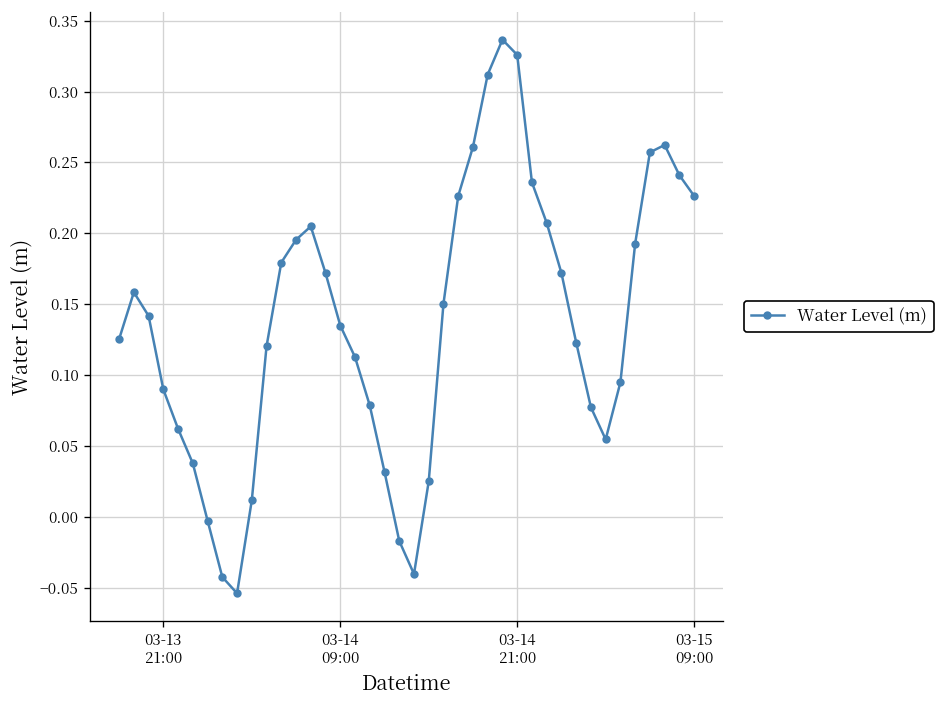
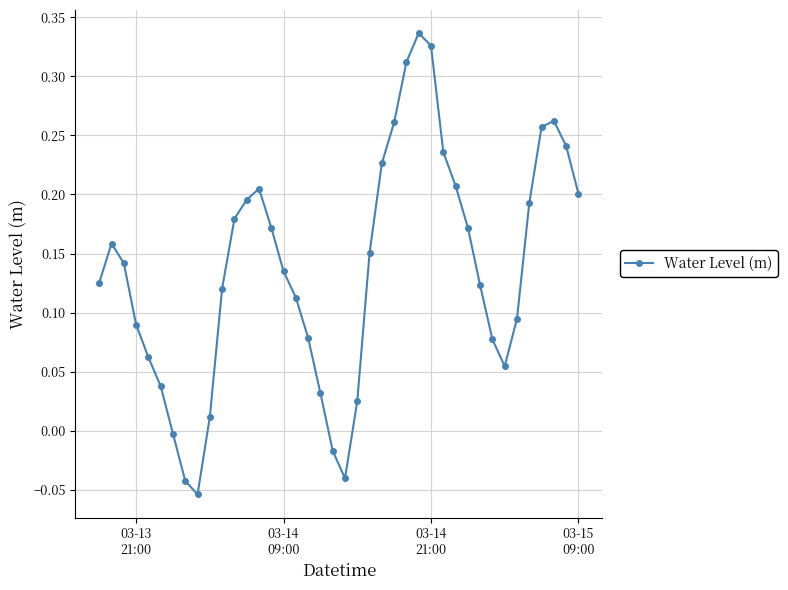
03-15 09:00: 0.226 -> 0.201
